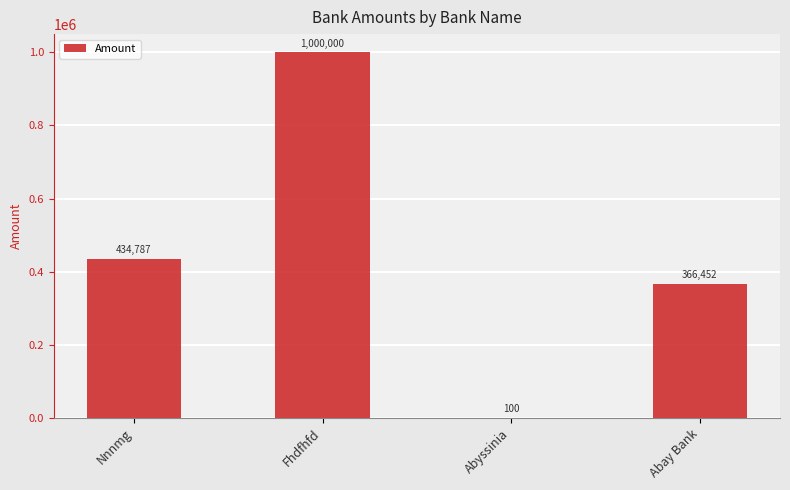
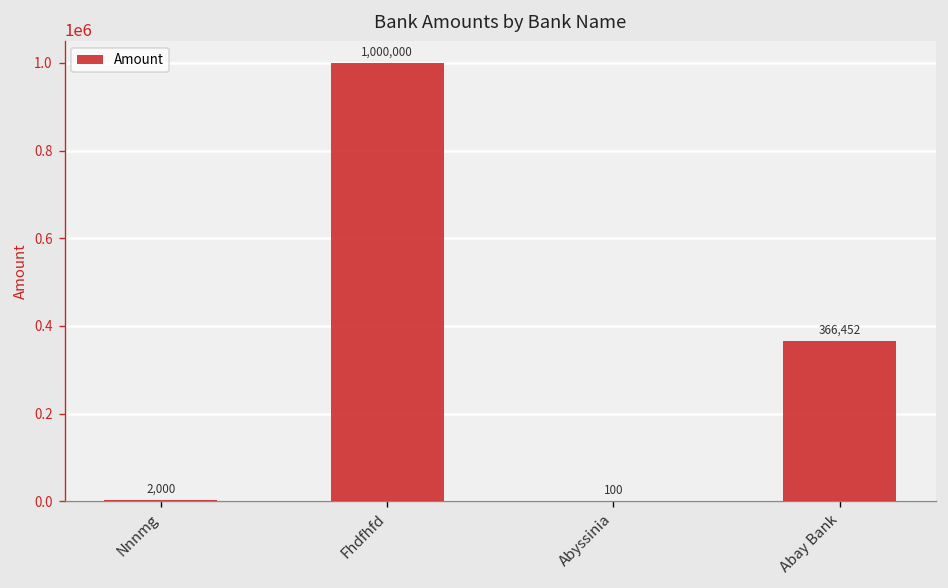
Nnnmg: 434,787 -> 2,000
